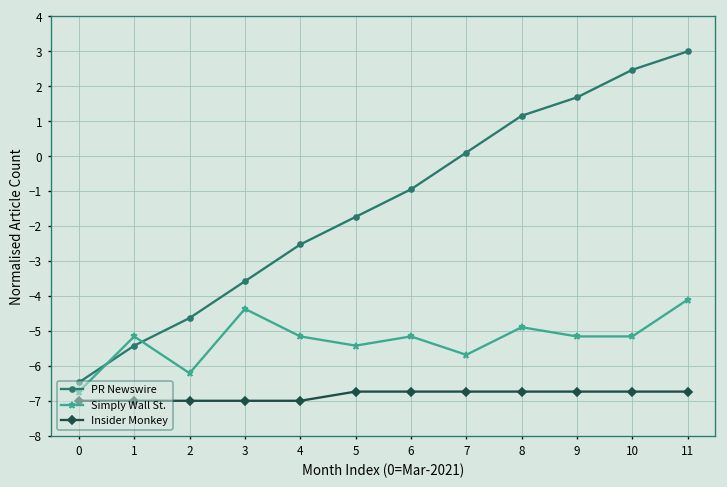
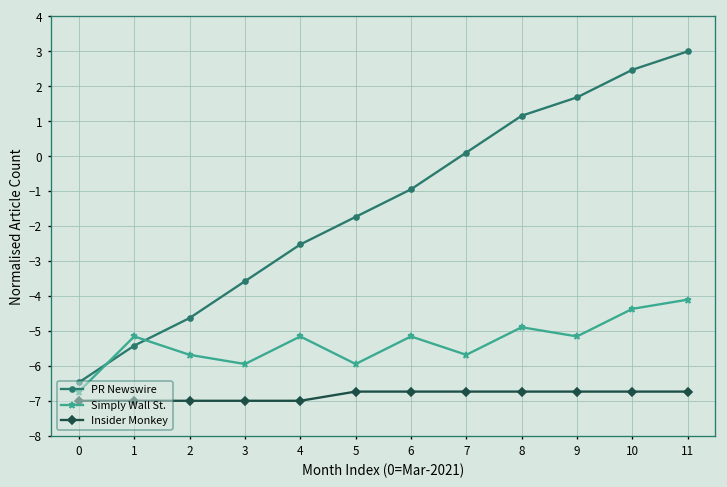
Simply Wall St., 2: -6.2 -> -5.7
Simply Wall St., 3: -4.4 -> -5.9
Simply Wall St., 5: -5.4 -> -5.9
Simply Wall St., 10: -5.2 -> -4.4
